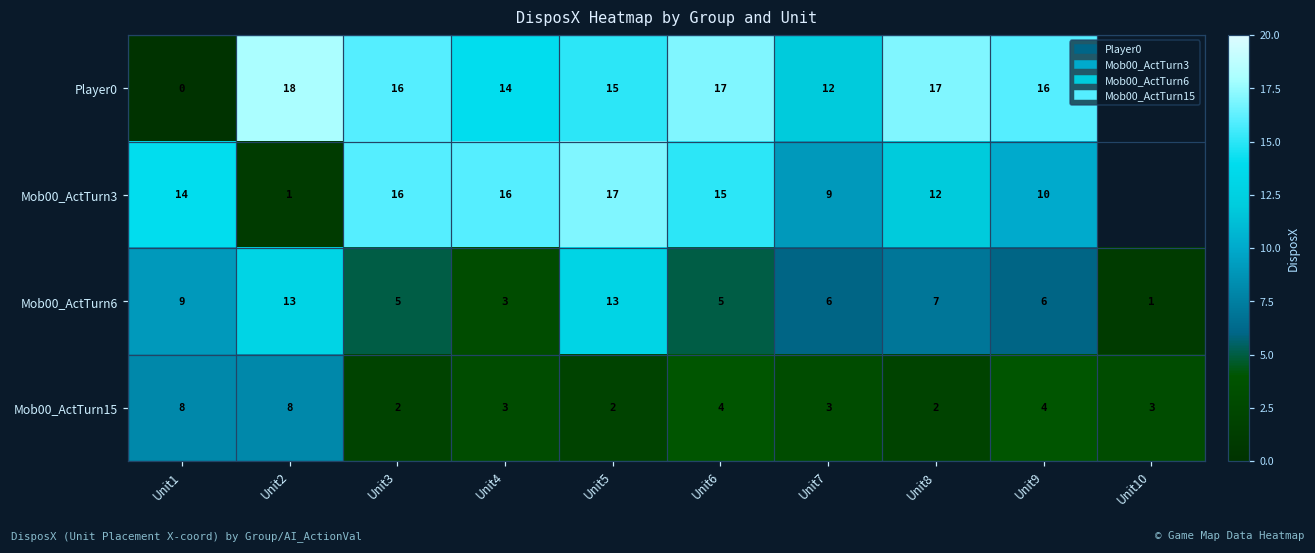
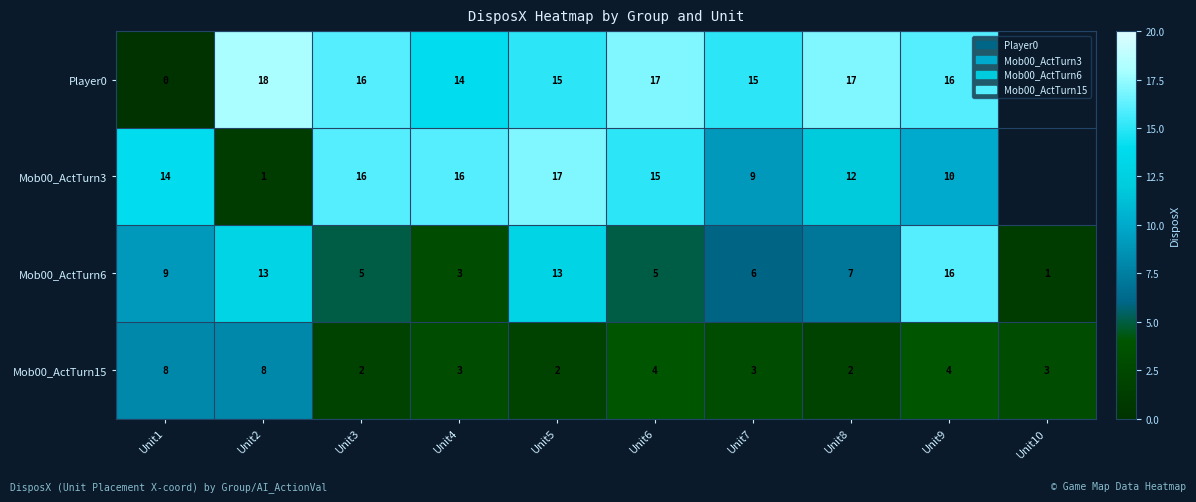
Player0, Unit7: 12 -> 15
Mob00_ActTurn6, Unit9: 6 -> 16
